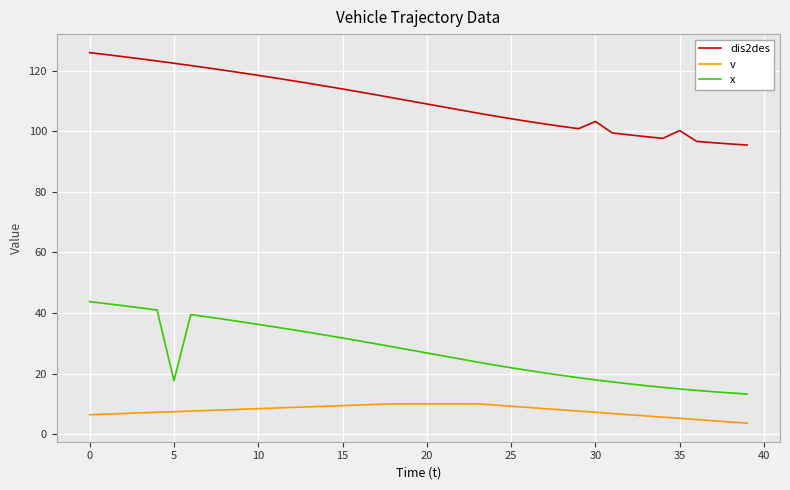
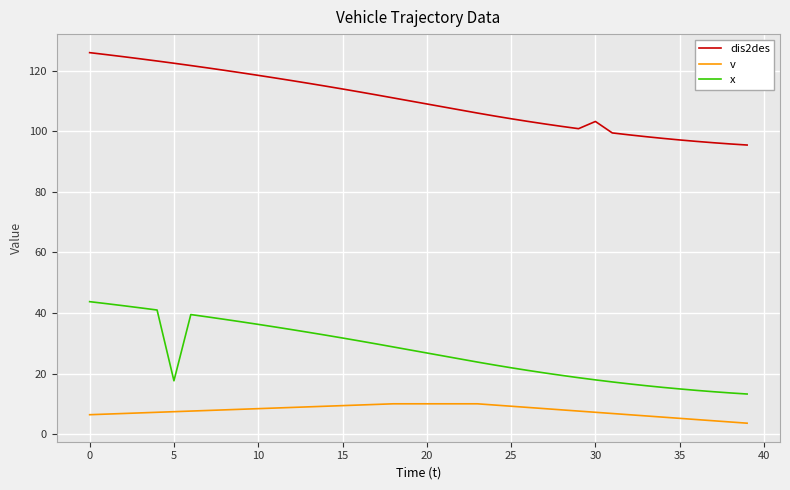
dis2des, 35: 100 -> 97
